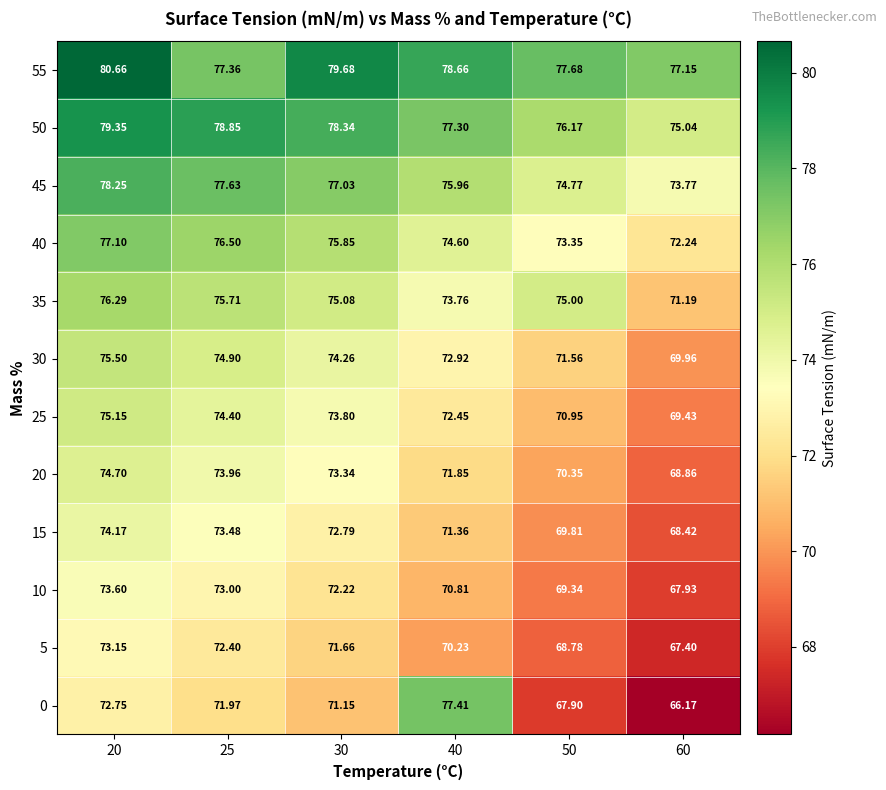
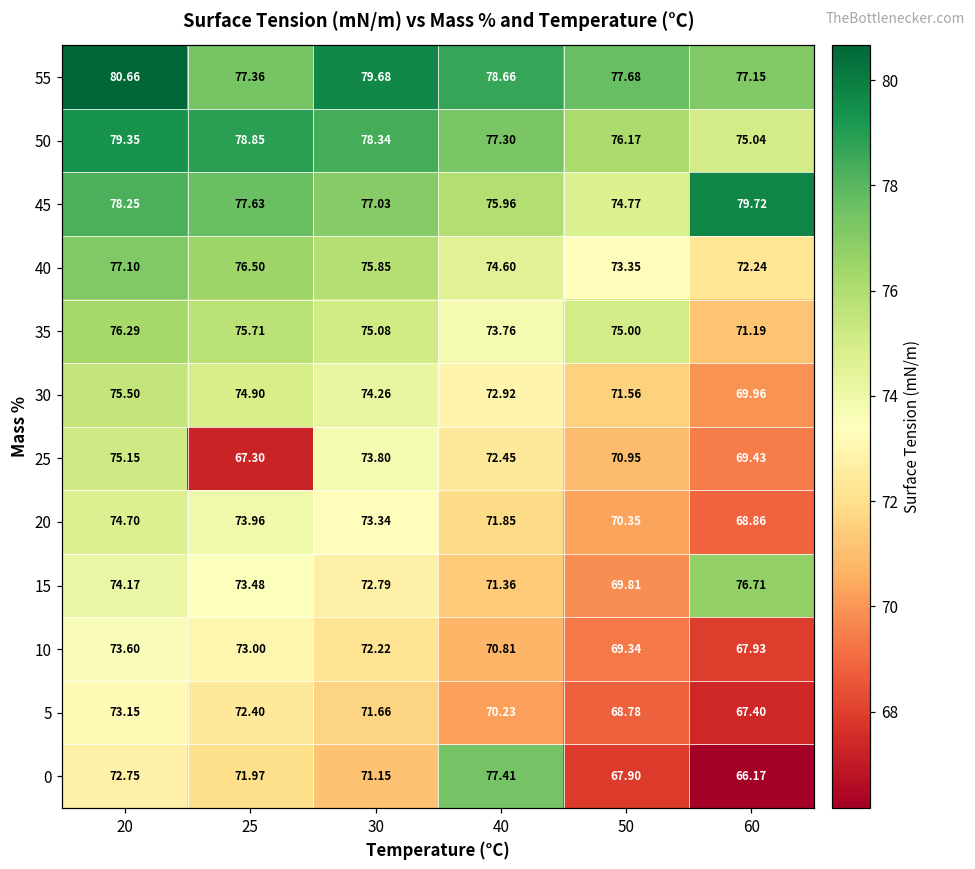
45, 60: 73.77 -> 79.72
25, 25: 74.40 -> 67.30
15, 60: 68.42 -> 76.71
